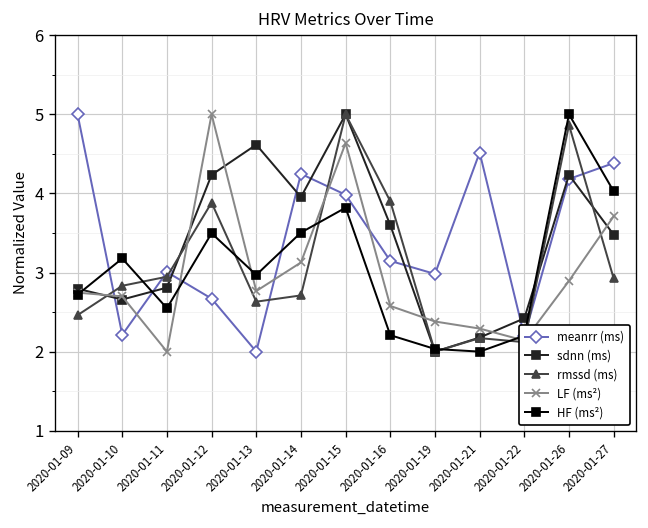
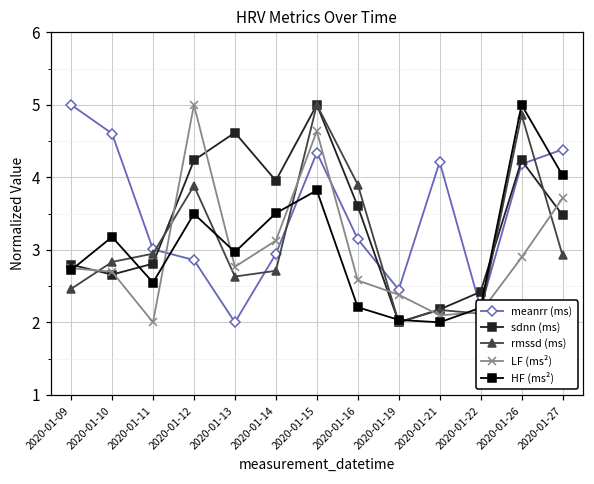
meanrr (ms), 2020-01-10: 2.2 -> 4.6
meanrr (ms), 2020-01-12: 2.7 -> 2.9
meanrr (ms), 2020-01-14: 4.2 -> 2.9
meanrr (ms), 2020-01-15: 4.0 -> 4.3
meanrr (ms), 2020-01-19: 3.0 -> 2.5
meanrr (ms), 2020-01-21: 4.5 -> 4.2
LF (ms²), 2020-01-21: 2.3 -> 2.1
